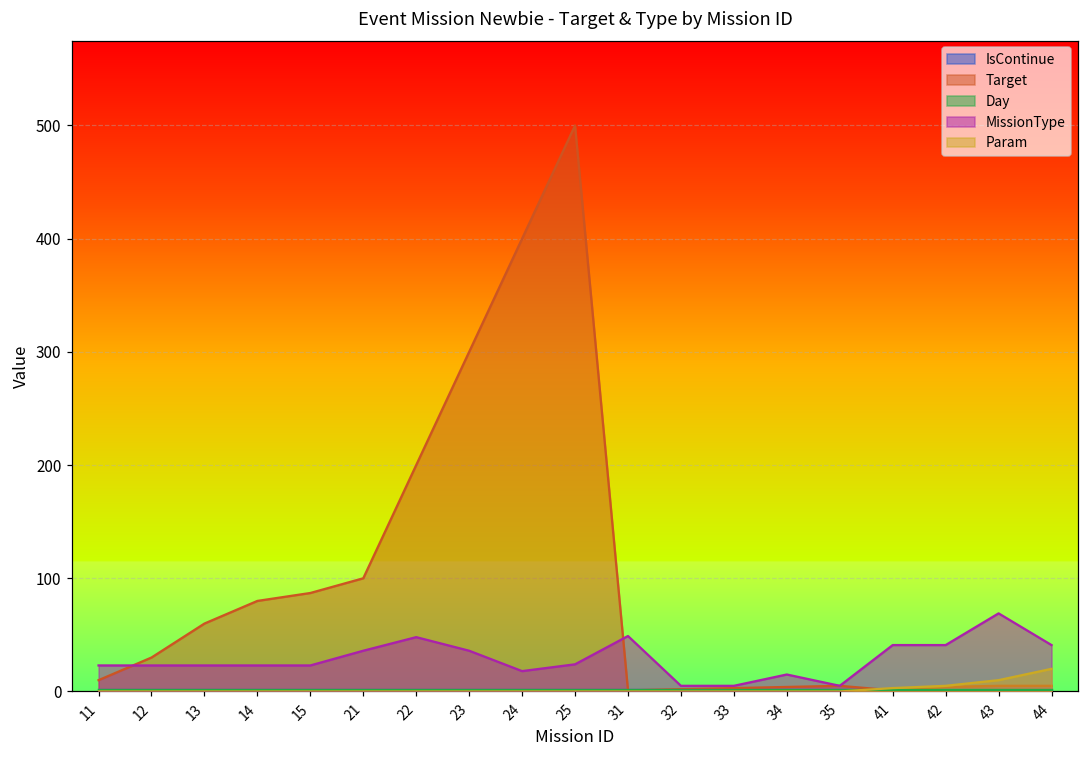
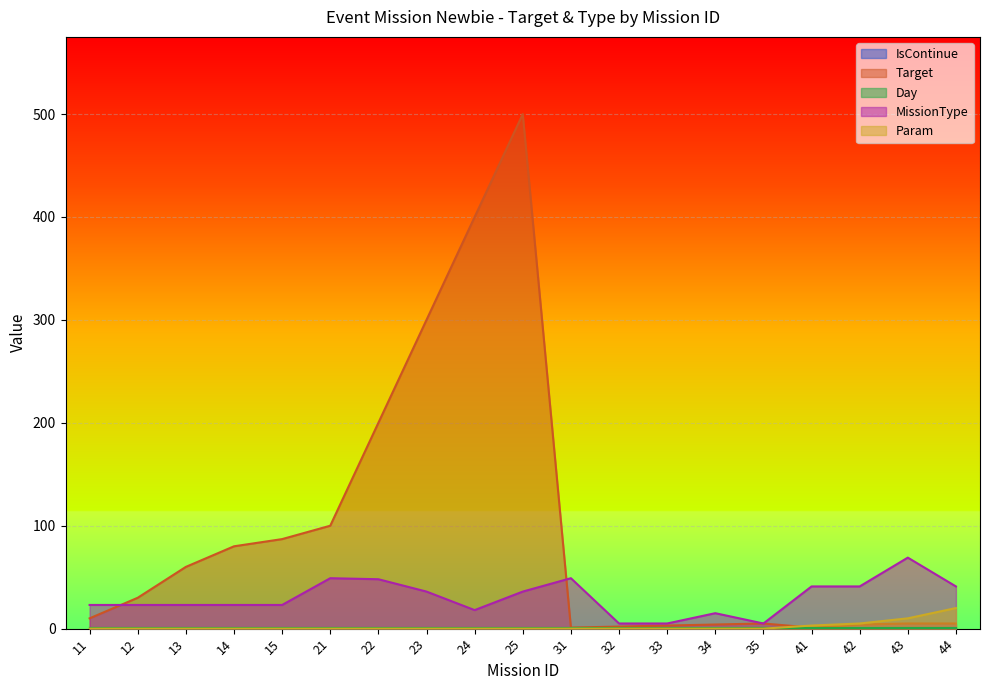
MissionType, 21: 36 -> 49
MissionType, 25: 24 -> 36
